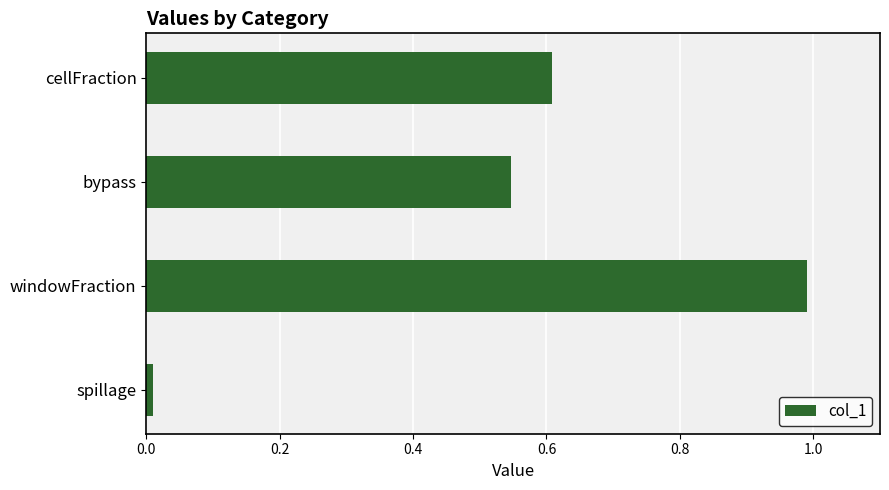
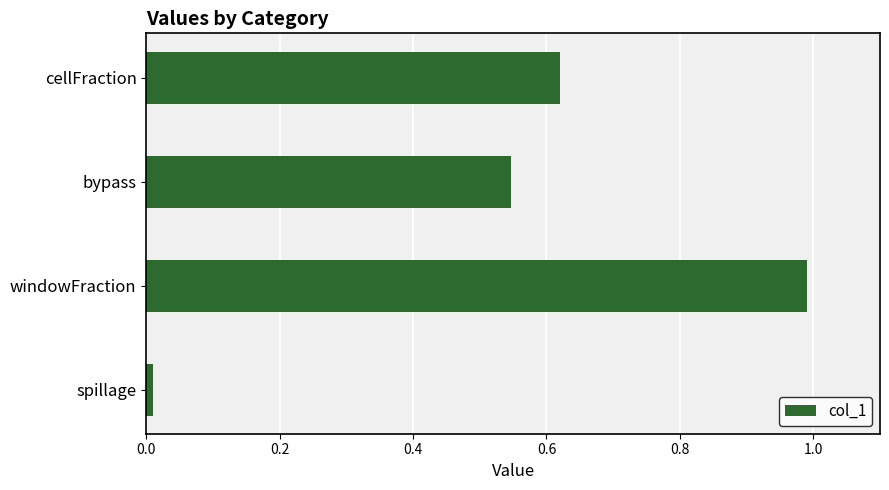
cellFraction: 0.61 -> 0.62
